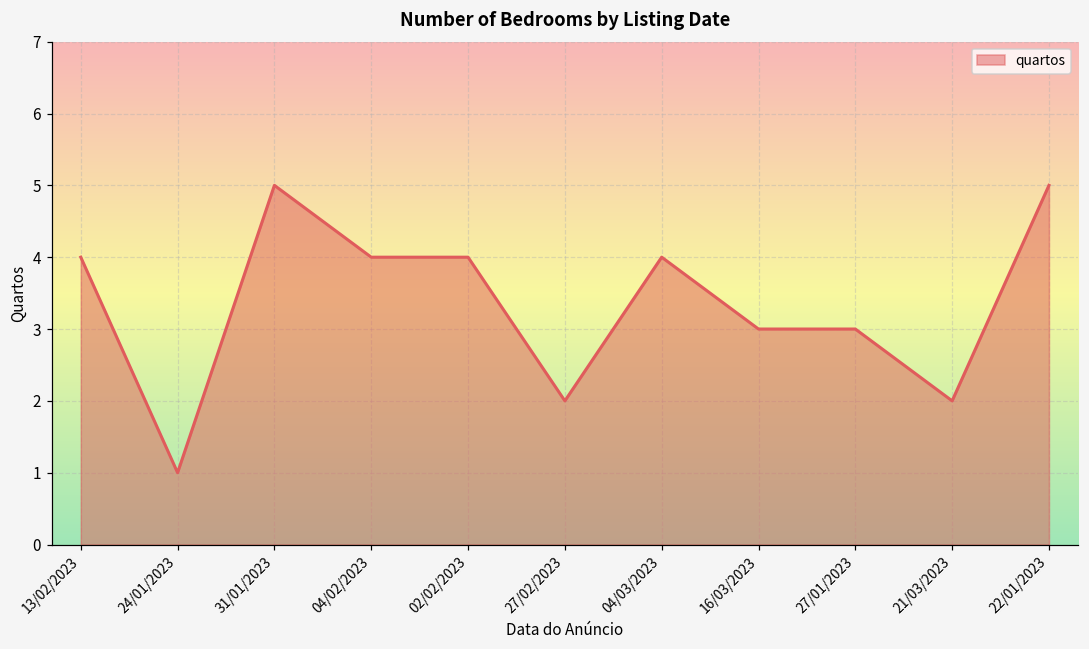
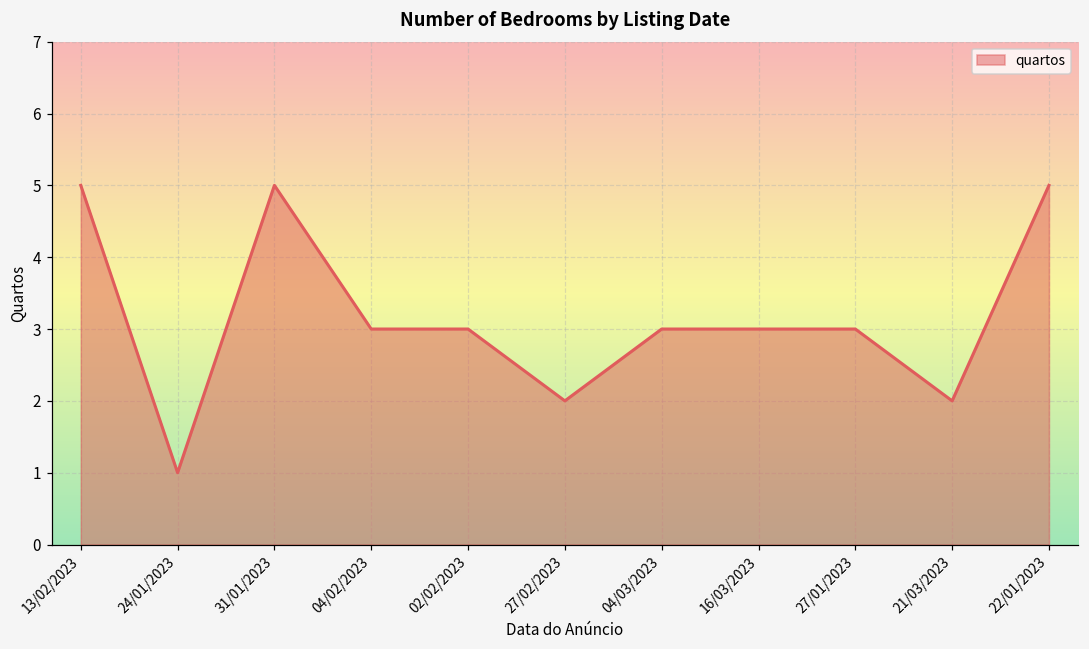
13/02/2023: 4 -> 5
04/02/2023: 4 -> 3
02/02/2023: 4 -> 3
04/03/2023: 4 -> 3
